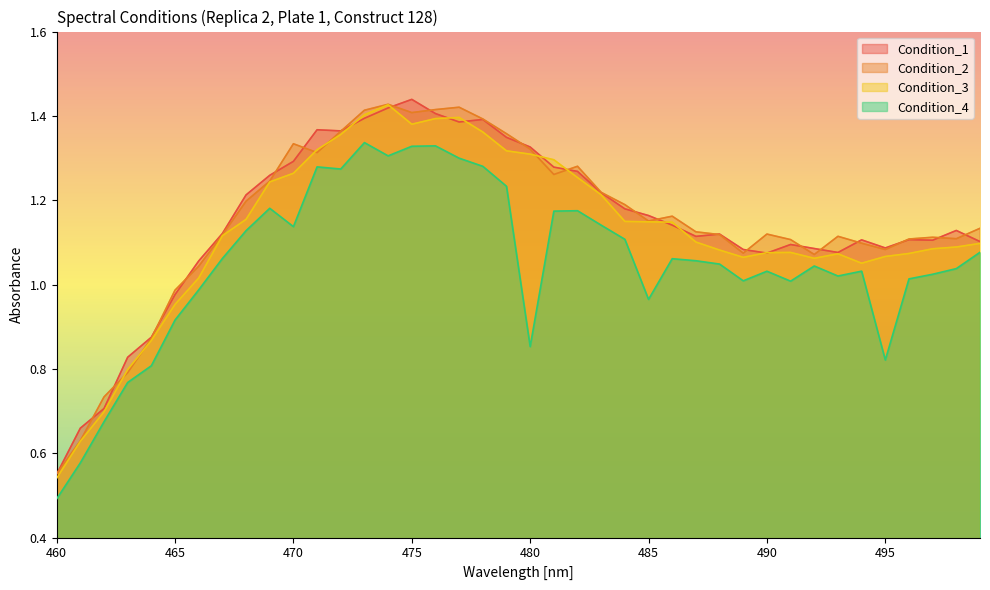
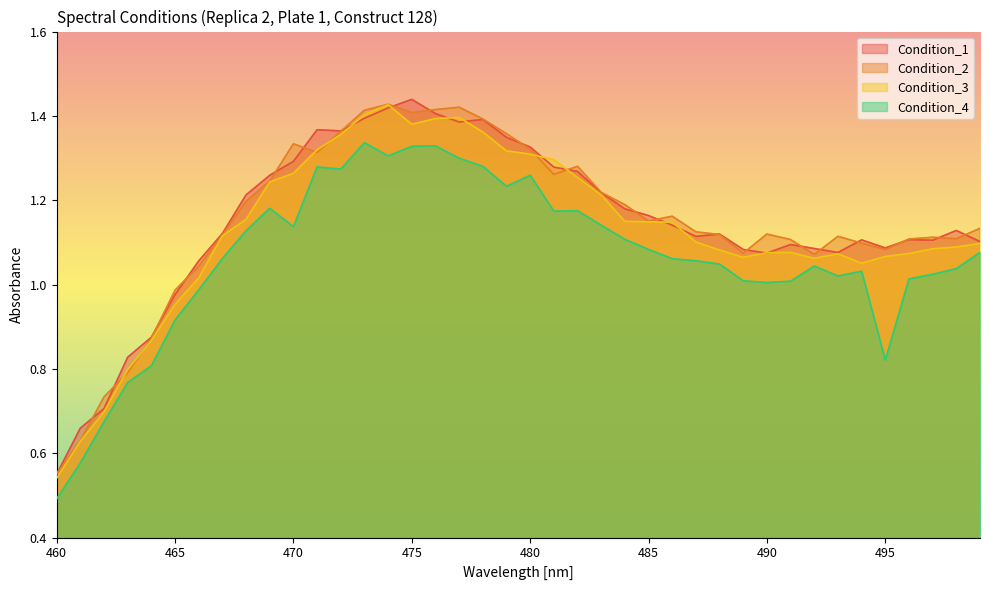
Condition_4, 480: 0.85 -> 1.26
Condition_4, 485: 0.96 -> 1.08
Condition_4, 490: 1.03 -> 1.00
